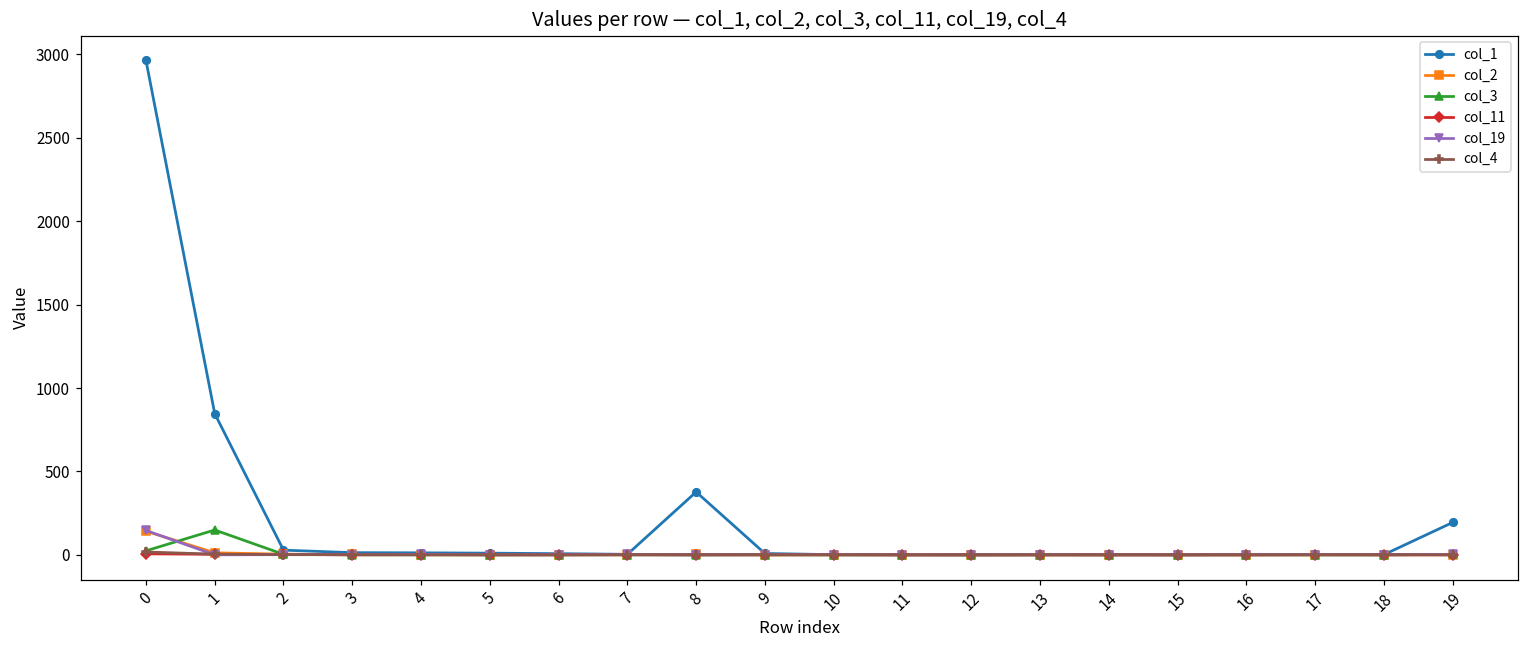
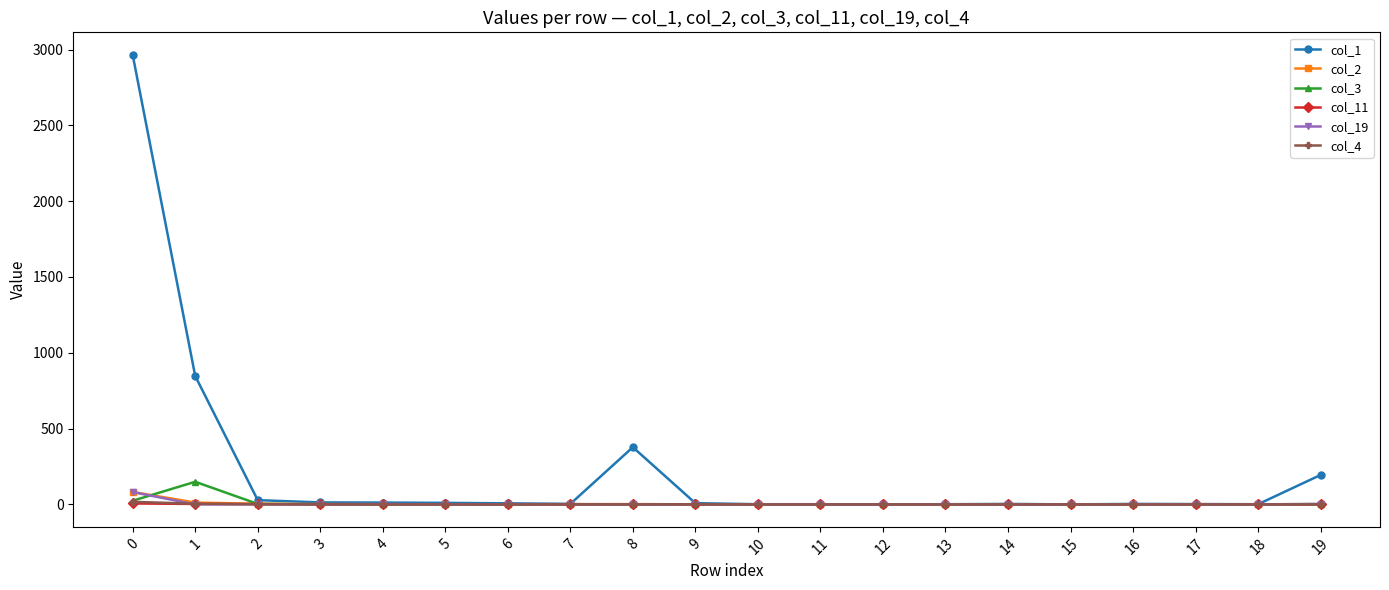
col_2, 0: 140 -> 80
col_19, 0: 150 -> 80
